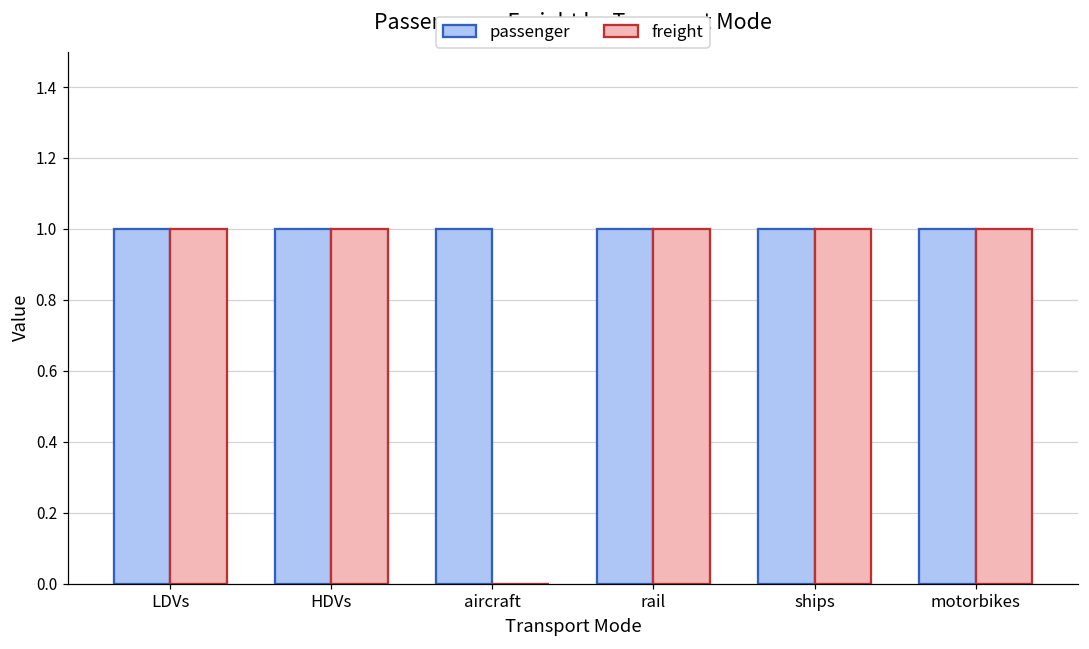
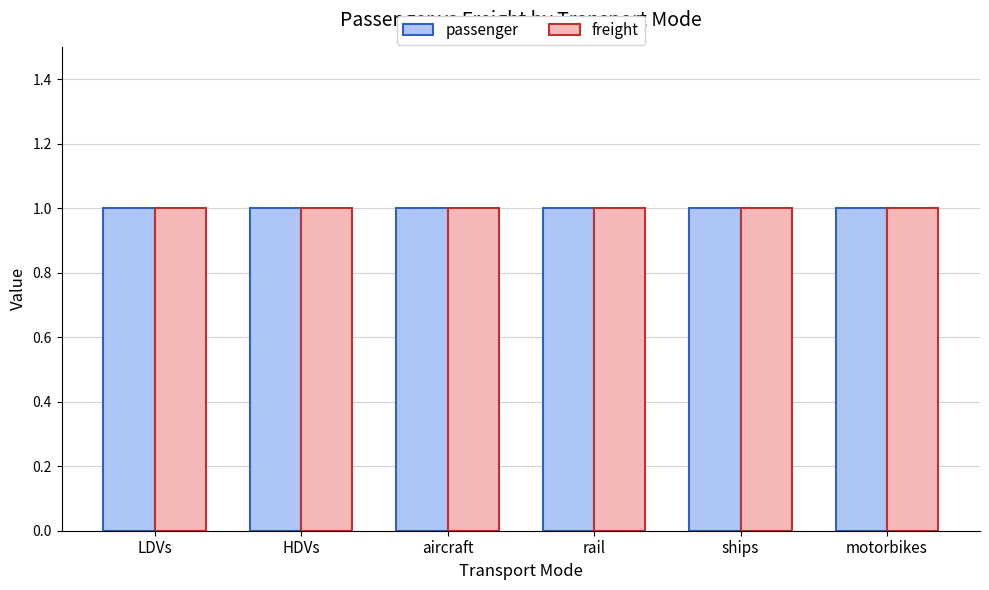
freight, aircraft: 0 -> 1
